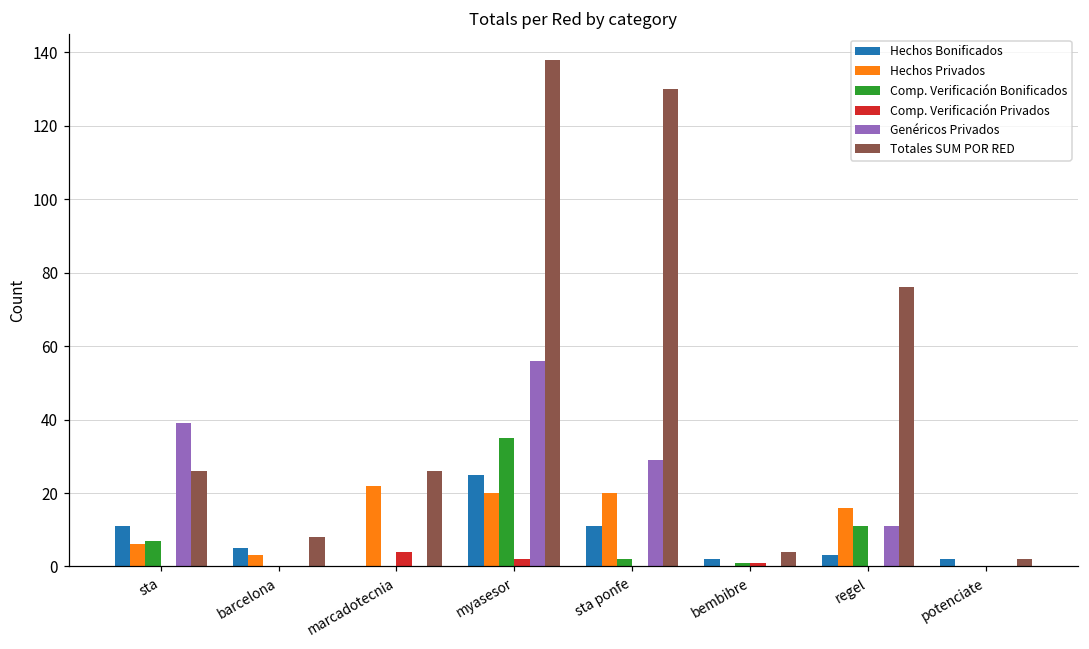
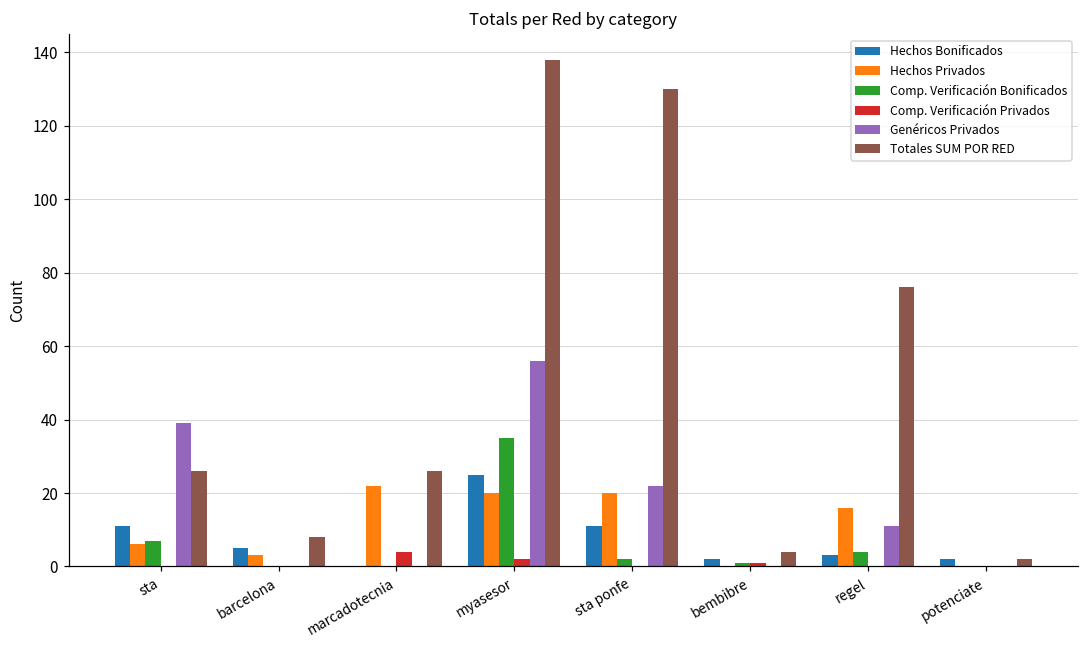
Genéricos Privados, sta ponfe: 29 -> 22
Comp. Verificación Bonificados, regel: 11 -> 4
